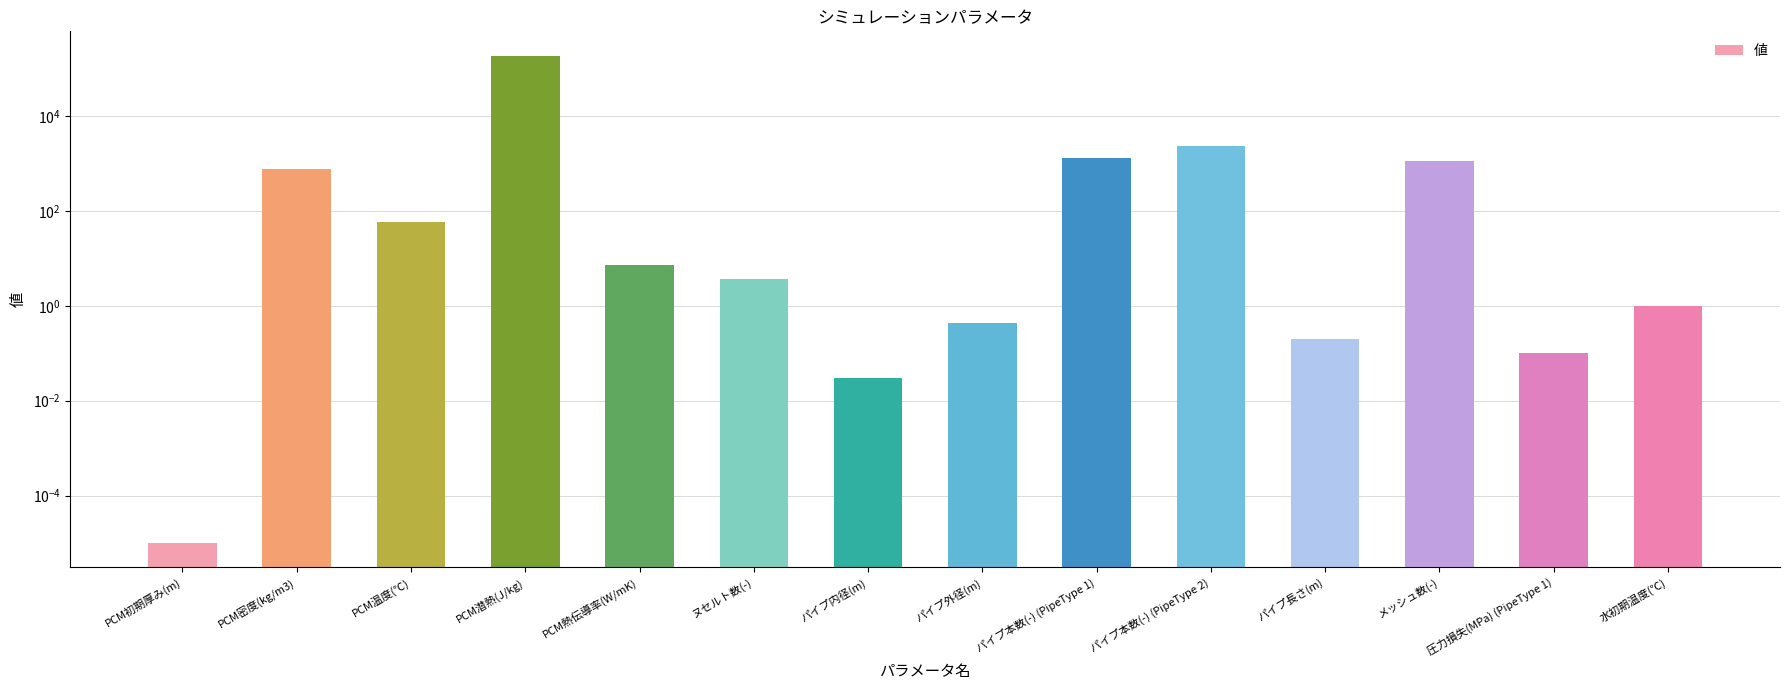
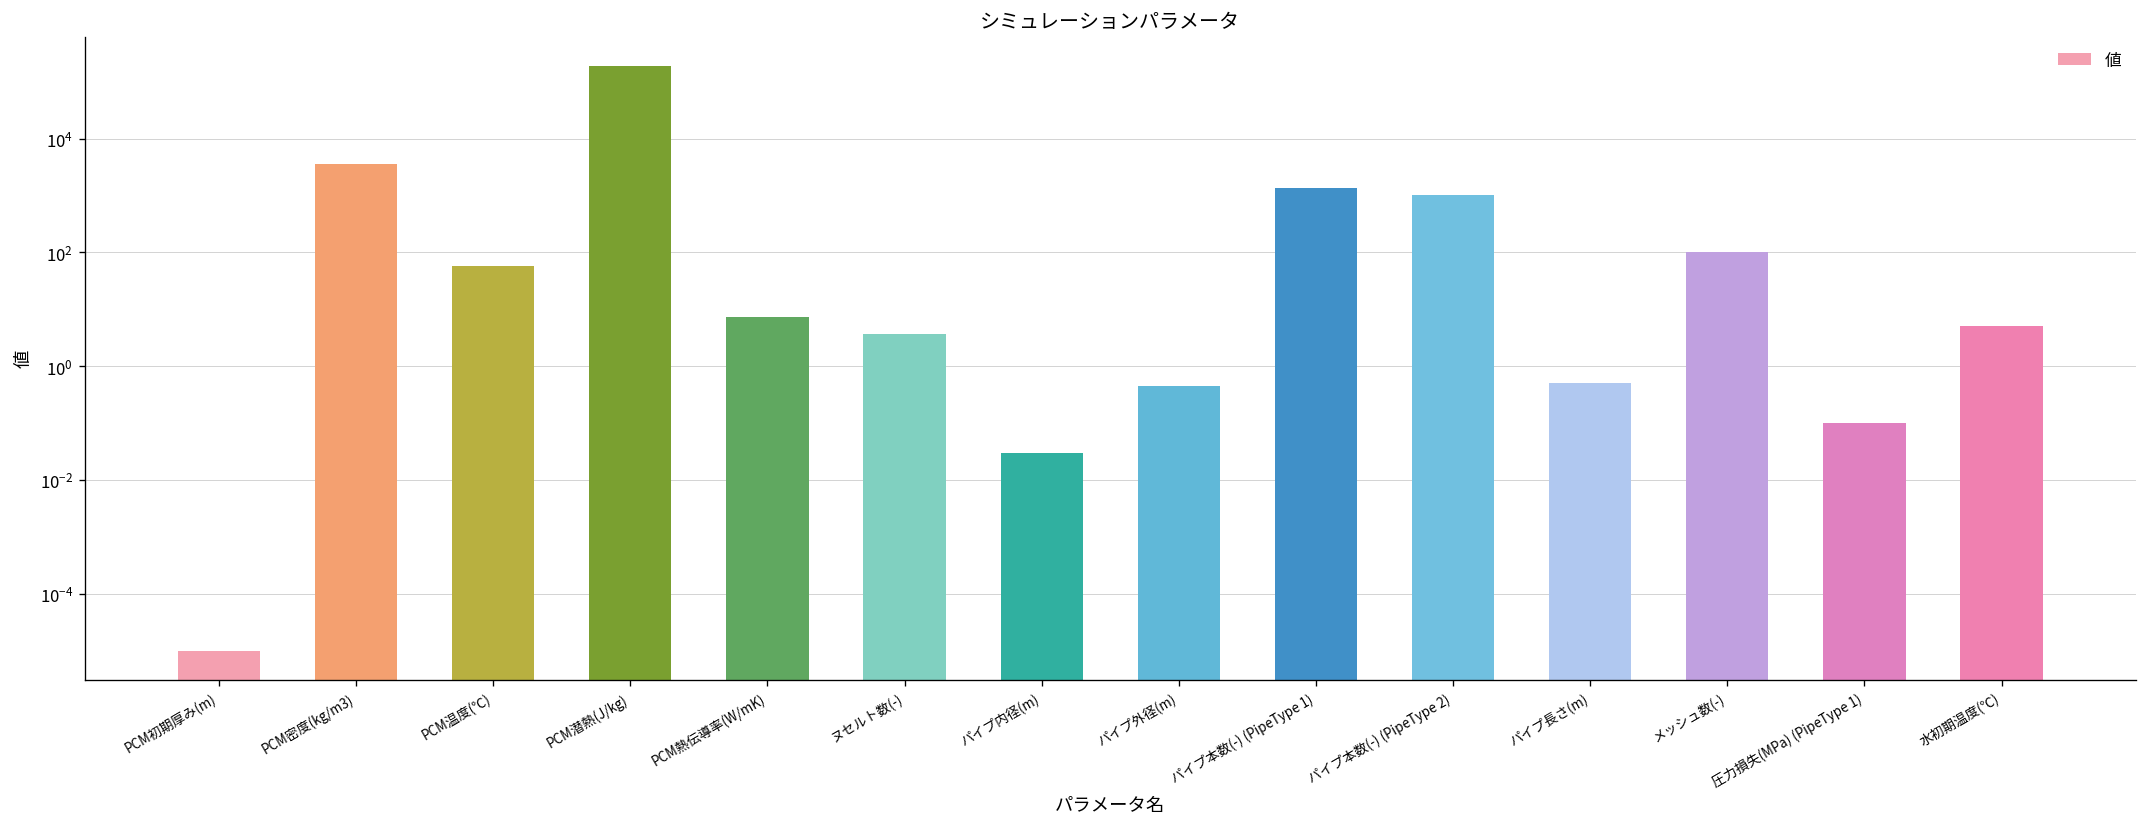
PCM密度(kg/m3): 800 -> 4000
パイプ本数(-) (PipeType 2): 2000 -> 1000
パイプ長さ(m): 0.2 -> 0.5
メッシュ数(-): 1200 -> 100
水初期温度(℃): 1 -> 5
